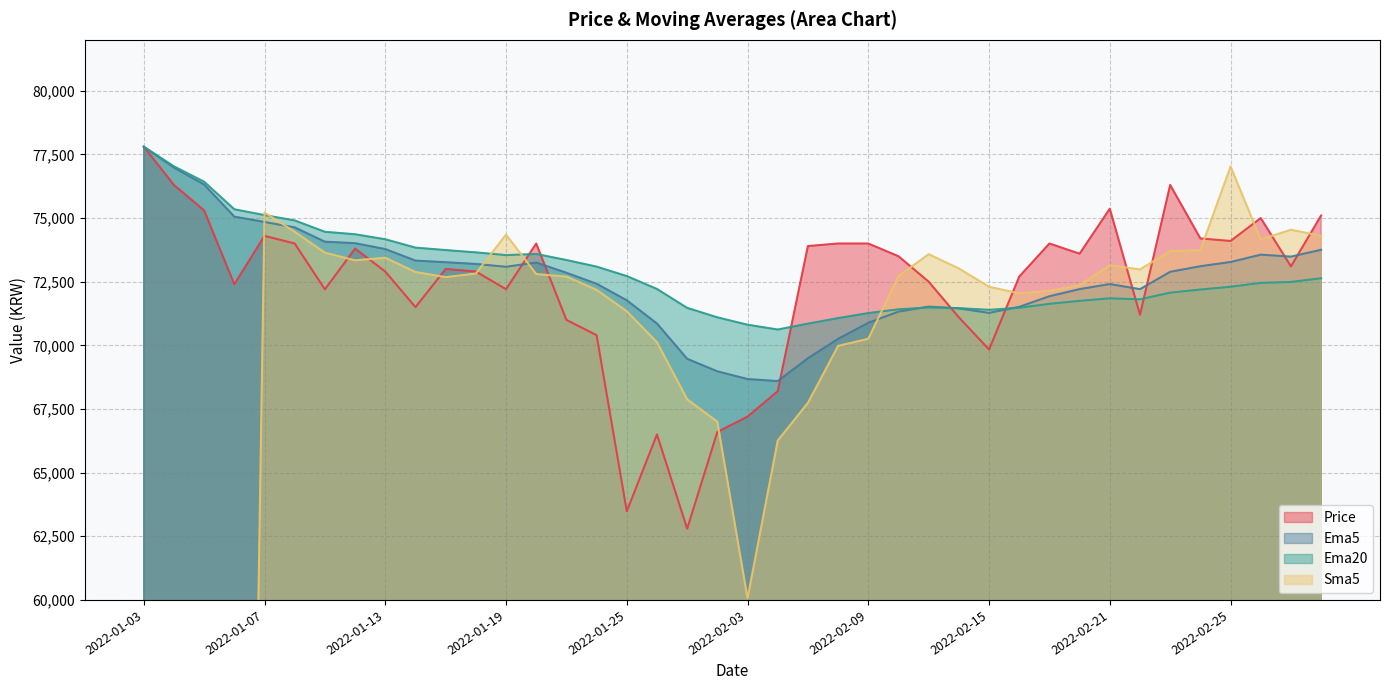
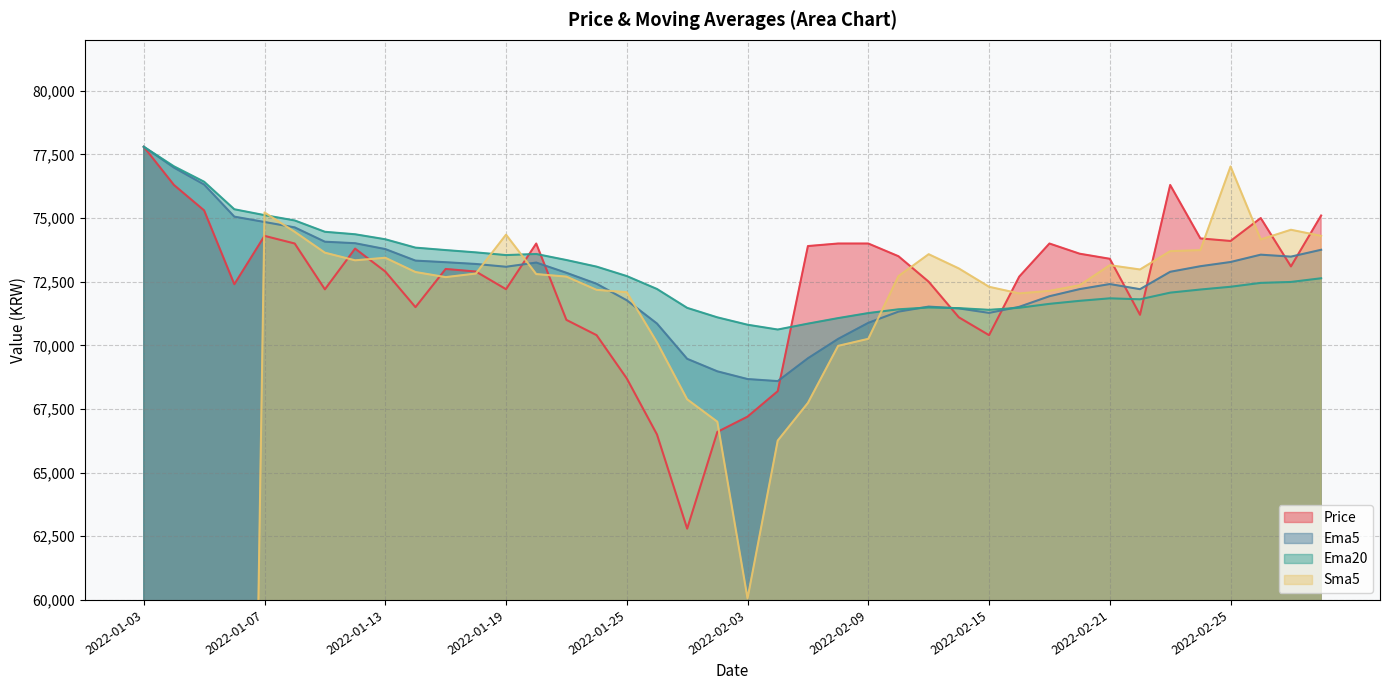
Price, 2022-01-25: 63,500 -> 68,700
Sma5, 2022-01-25: 71,300 -> 72,100
Price, 2022-02-15: 69,800 -> 70,400
Price, 2022-02-21: 75,400 -> 73,400
